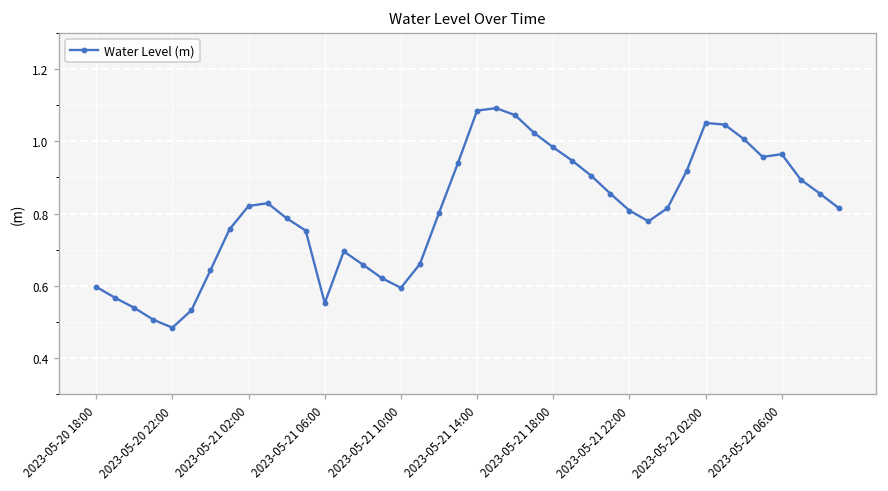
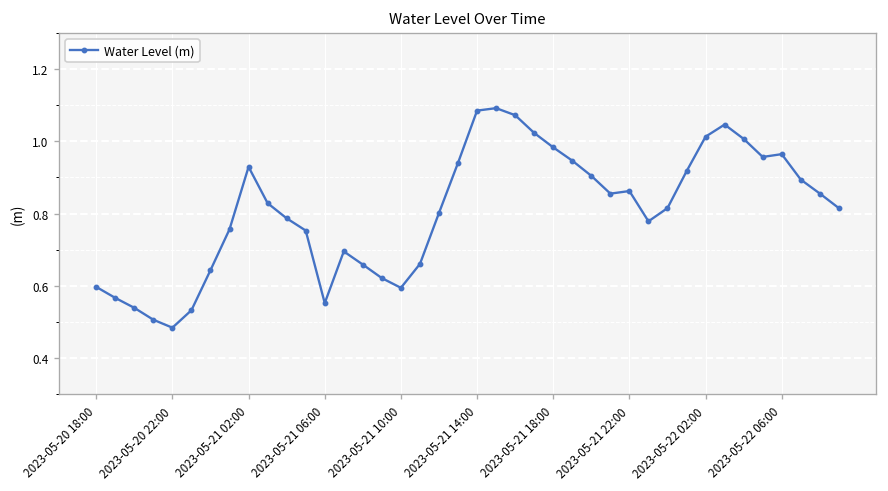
2023-05-21 02:00: 0.82 -> 0.93
2023-05-21 22:00: 0.81 -> 0.86
2023-05-22 02:00: 1.05 -> 1.01
